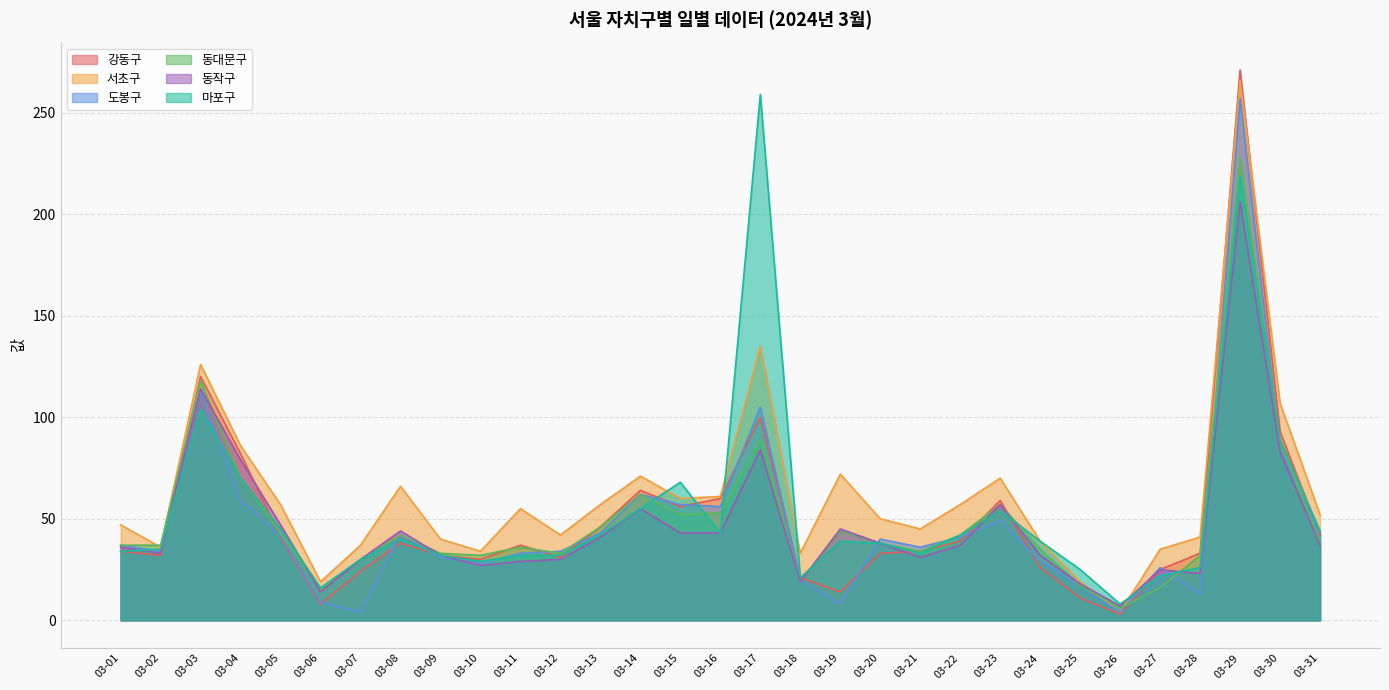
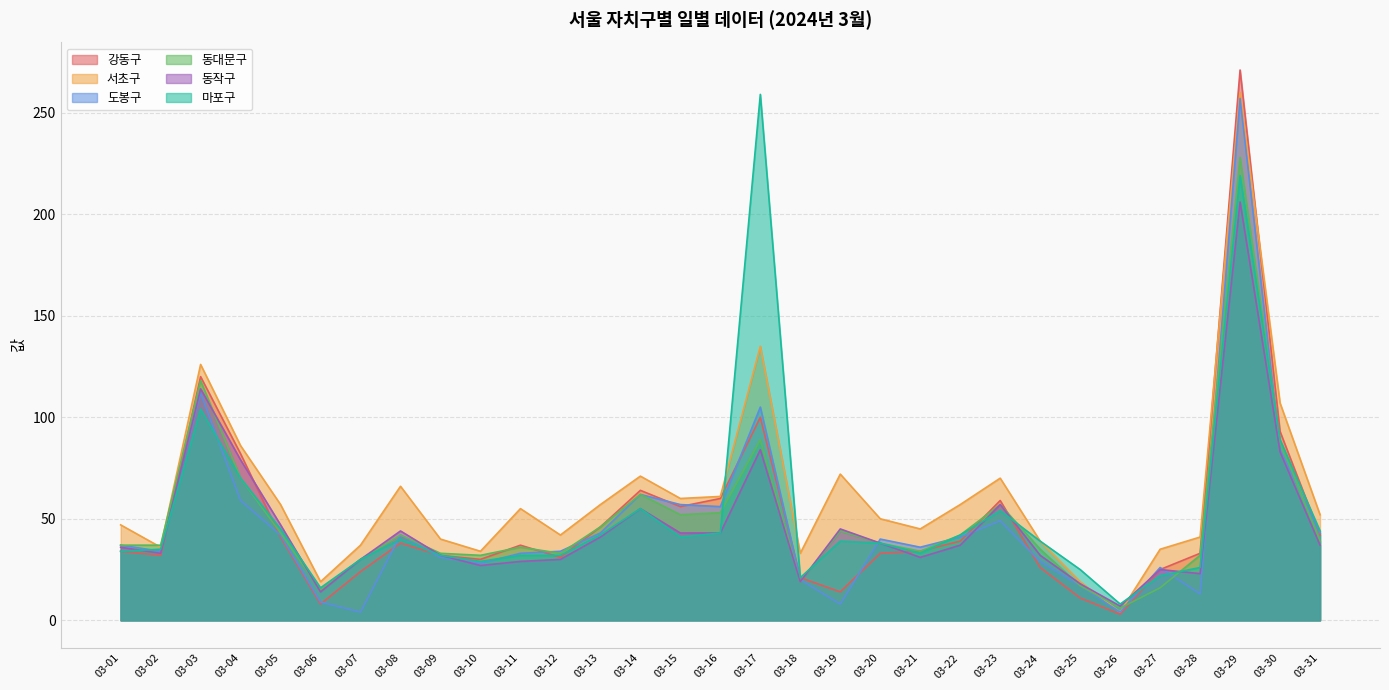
마포구, 03-15: 68 -> 41
서초구, 03-29: 266 -> 260
